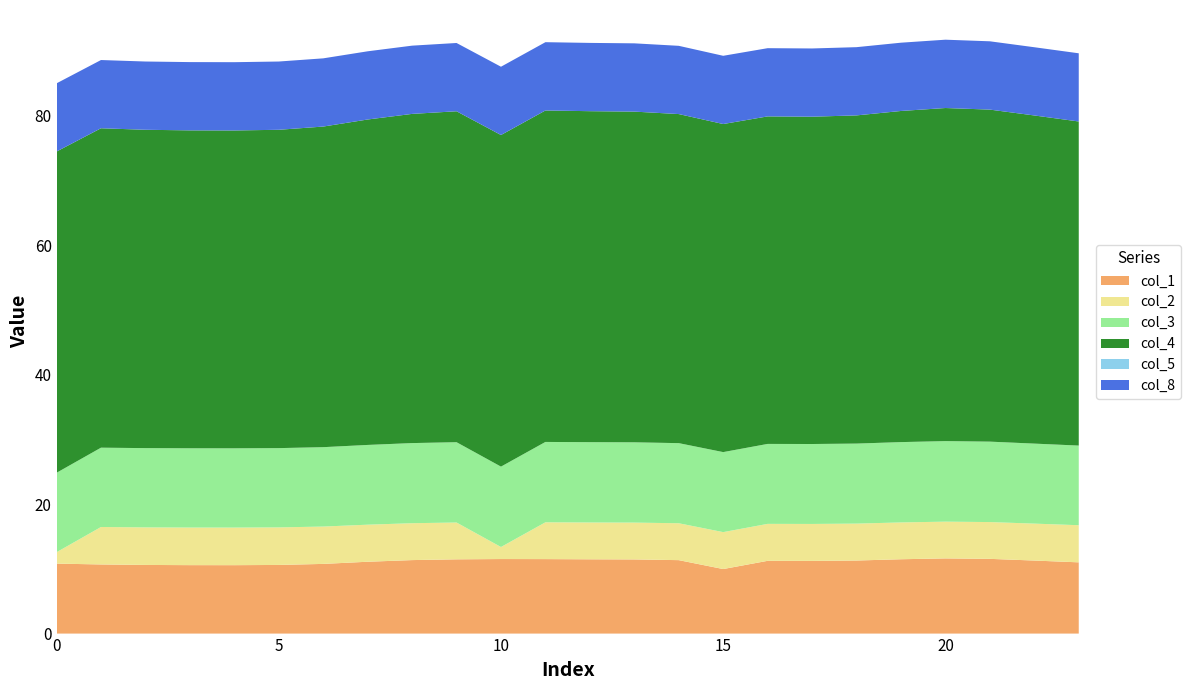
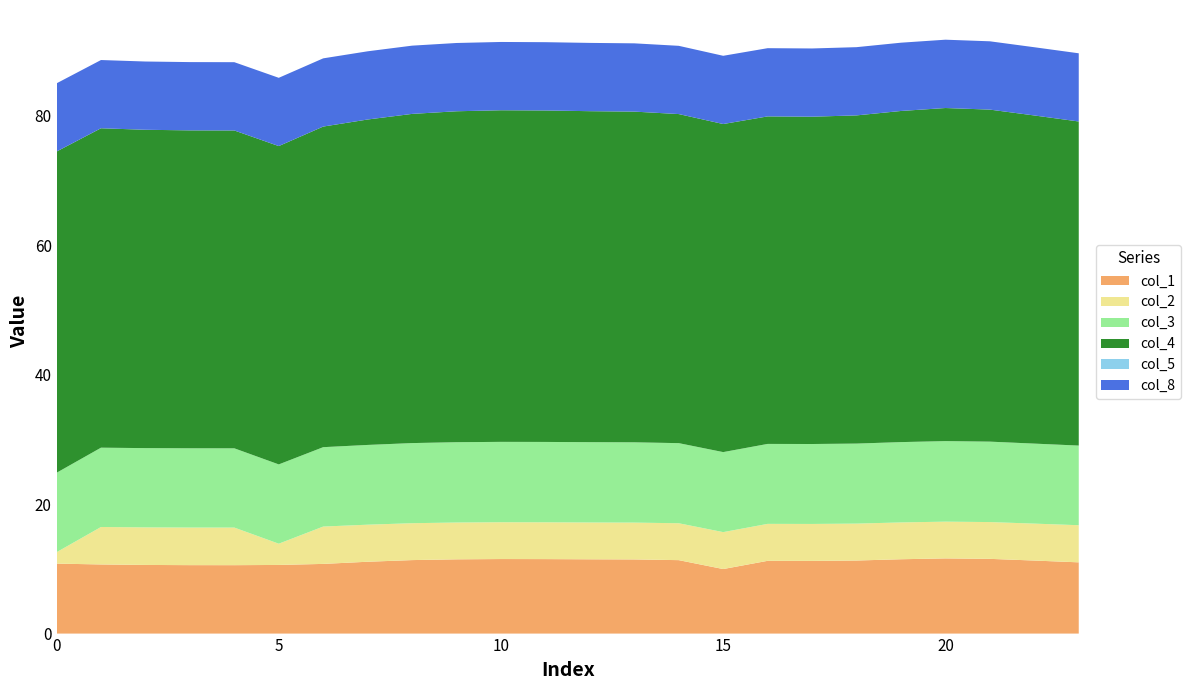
col_2, 5: 6 -> 3
col_2, 10: 2 -> 6
